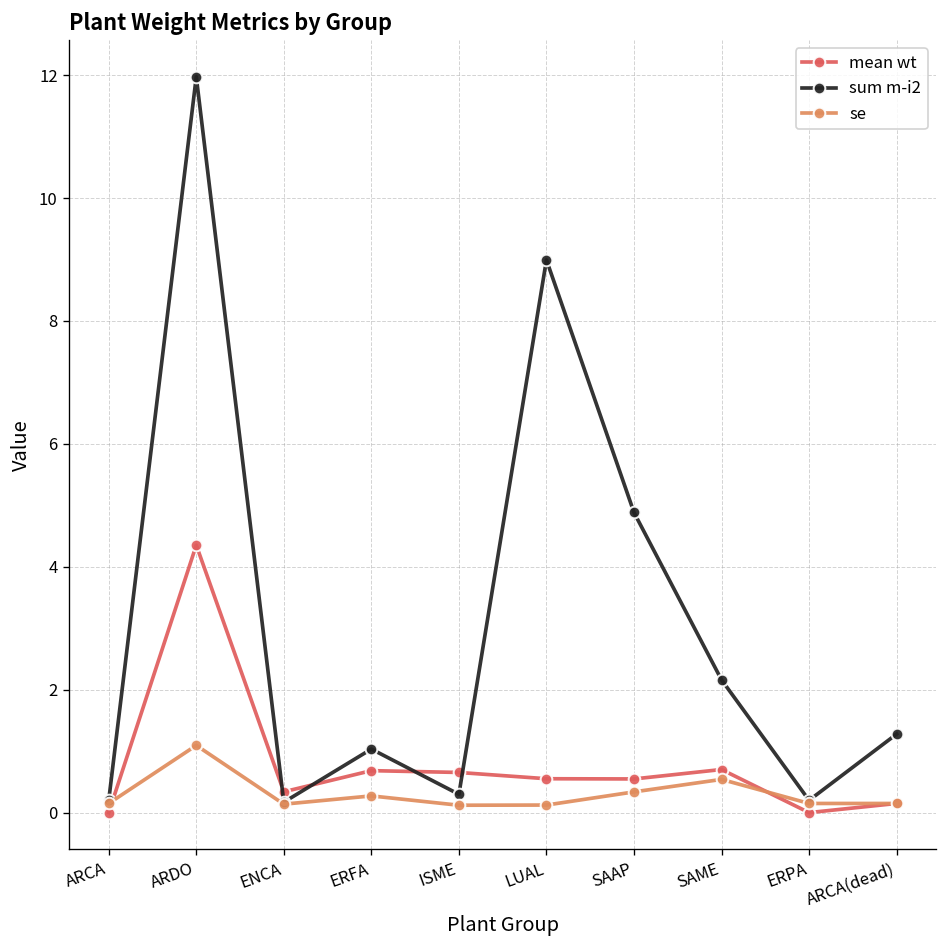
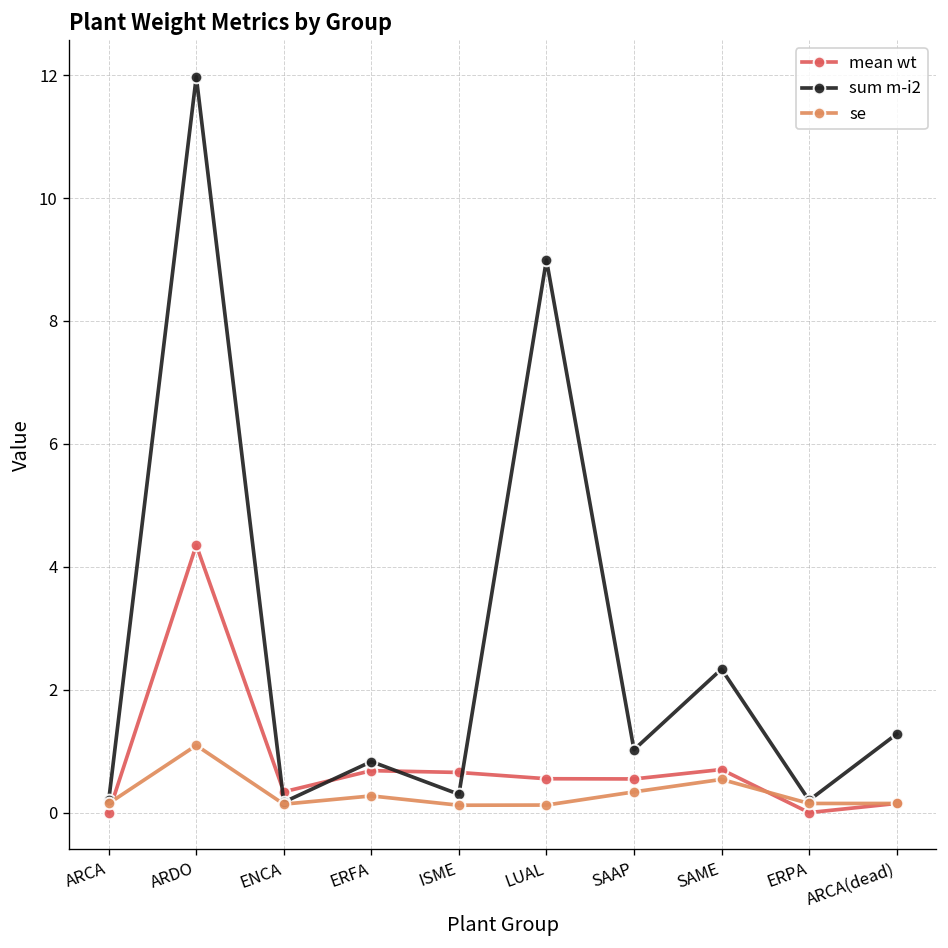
sum m-i2, ERFA: 1.0 -> 0.8
sum m-i2, SAAP: 4.9 -> 1.0
sum m-i2, SAME: 2.2 -> 2.3
